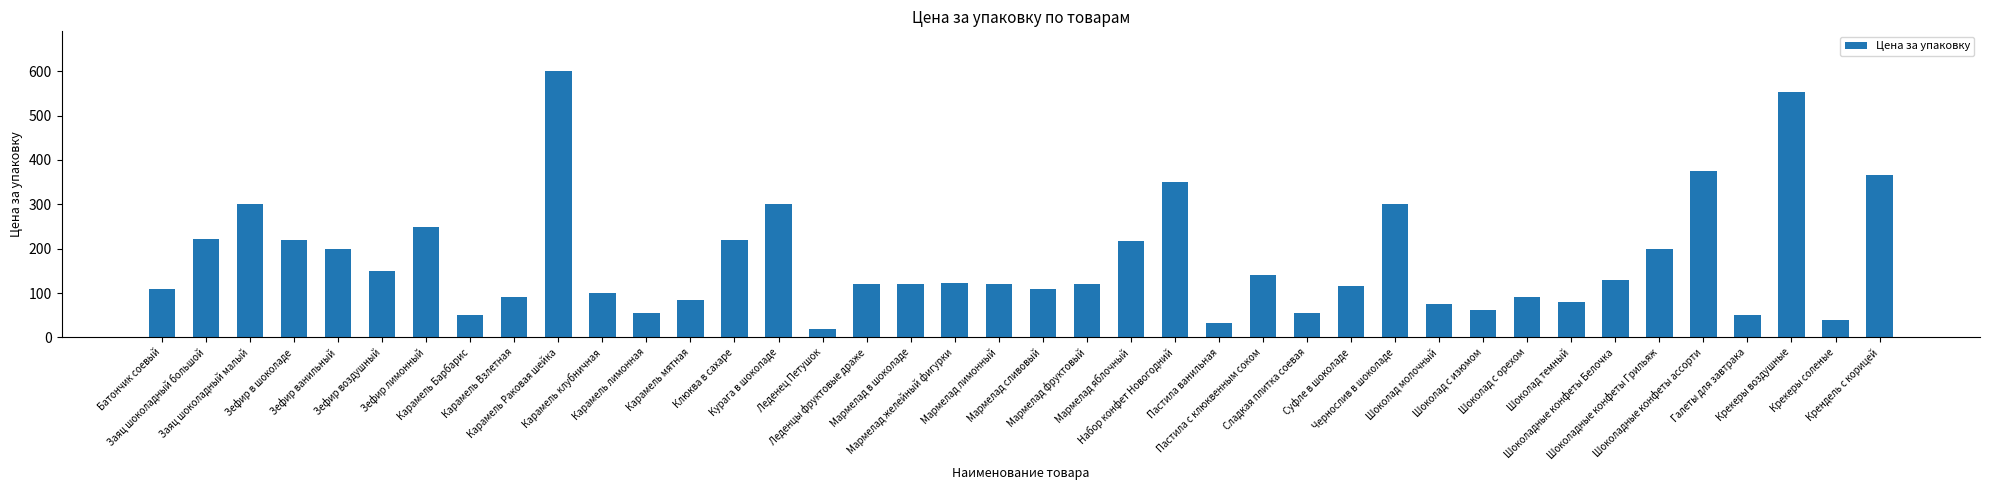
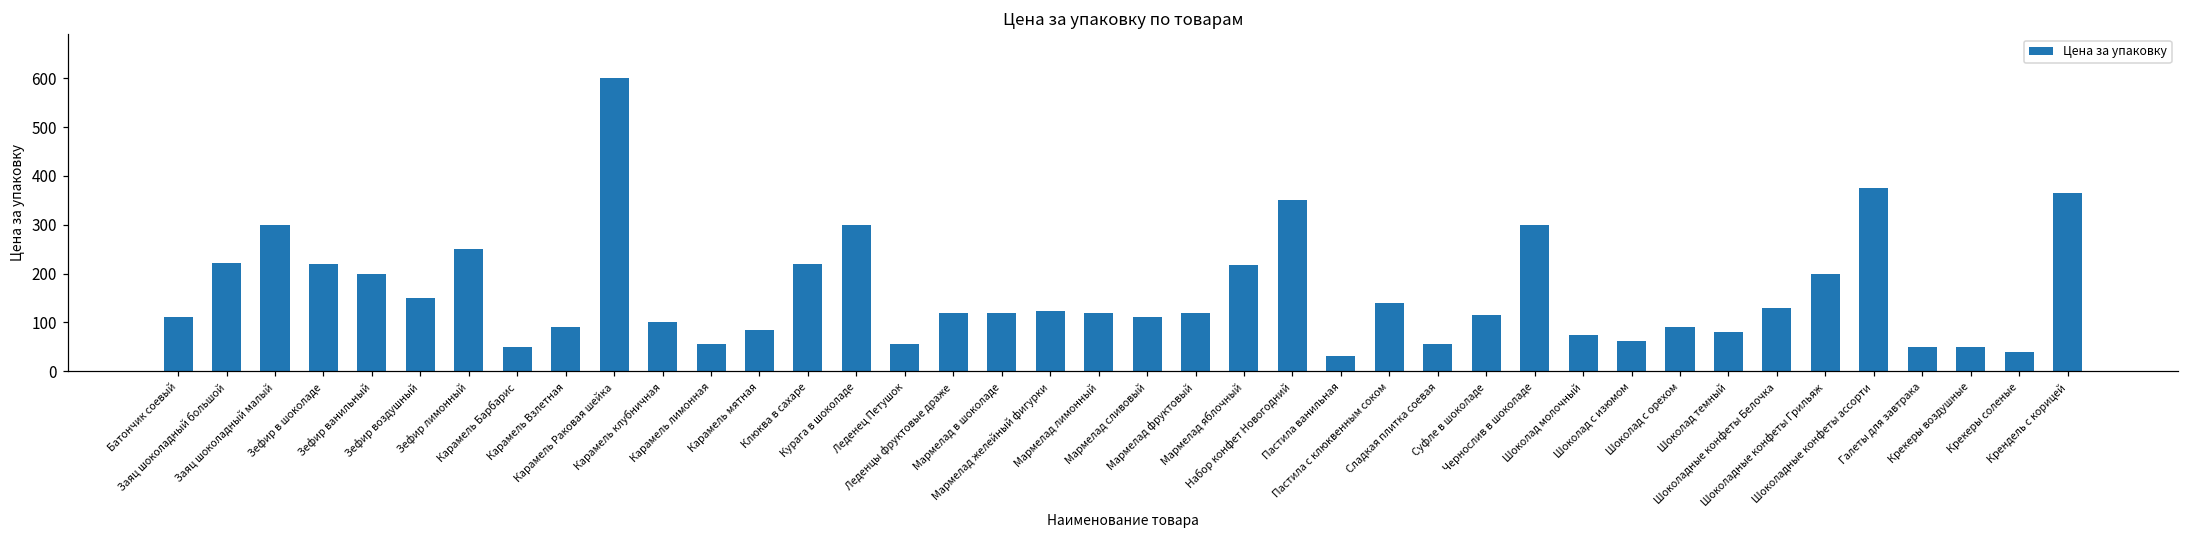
Леденец Петушок: 20 -> 60
Крекеры воздушные: 550 -> 50
